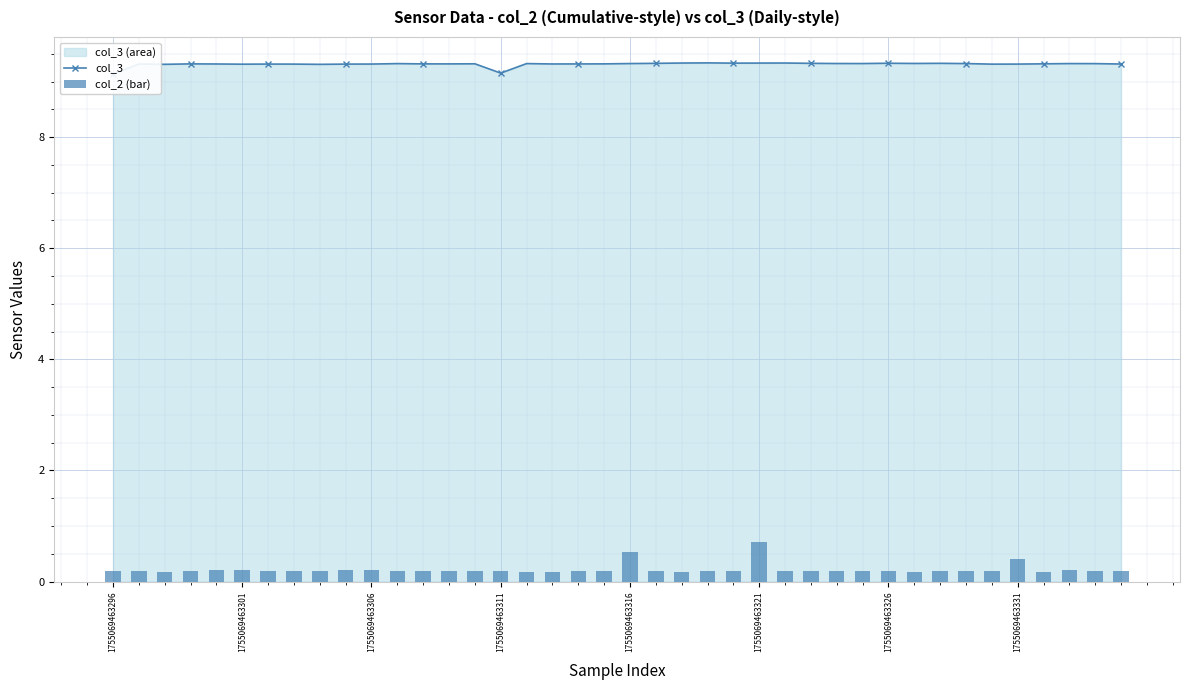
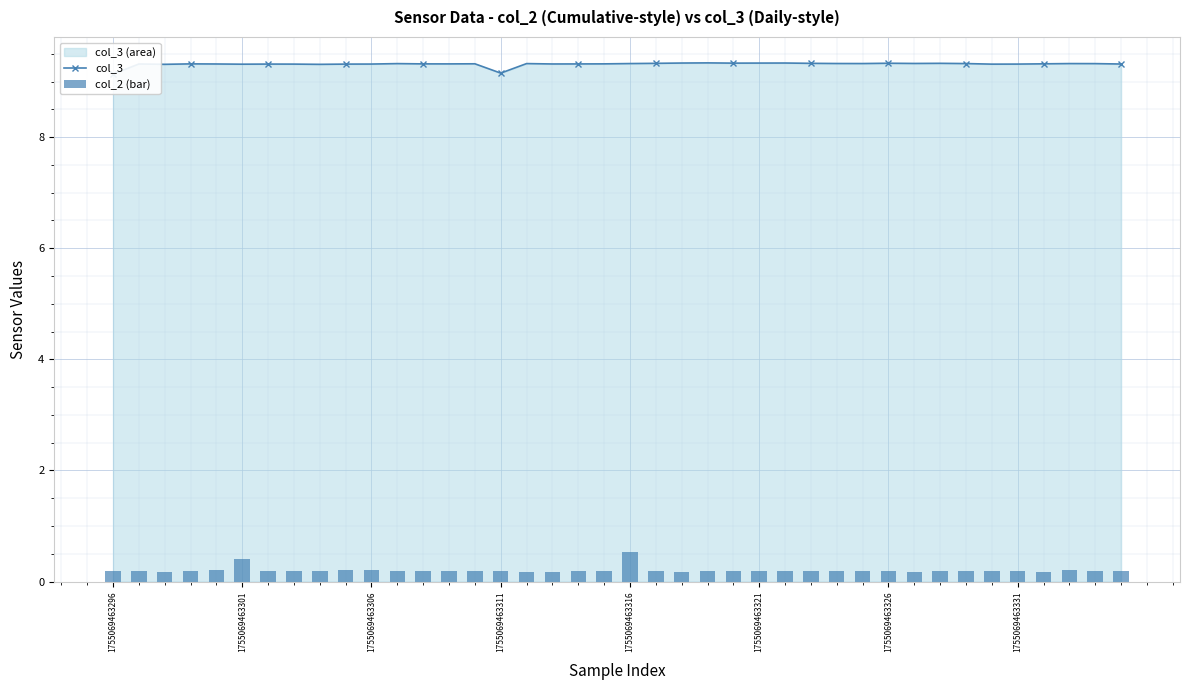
col_2 (bar), 1755069463301: 0.2 -> 0.4
col_2 (bar), 1755069463321: 0.7 -> 0.2
col_2 (bar), 1755069463331: 0.4 -> 0.2
